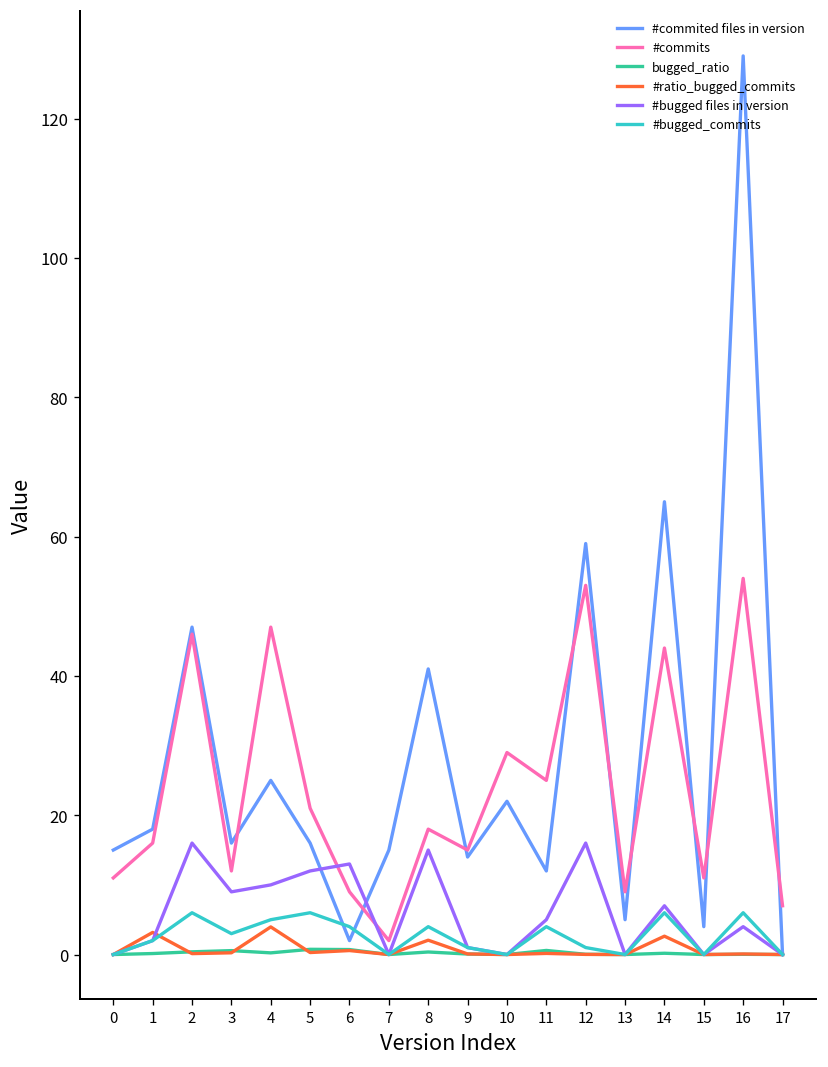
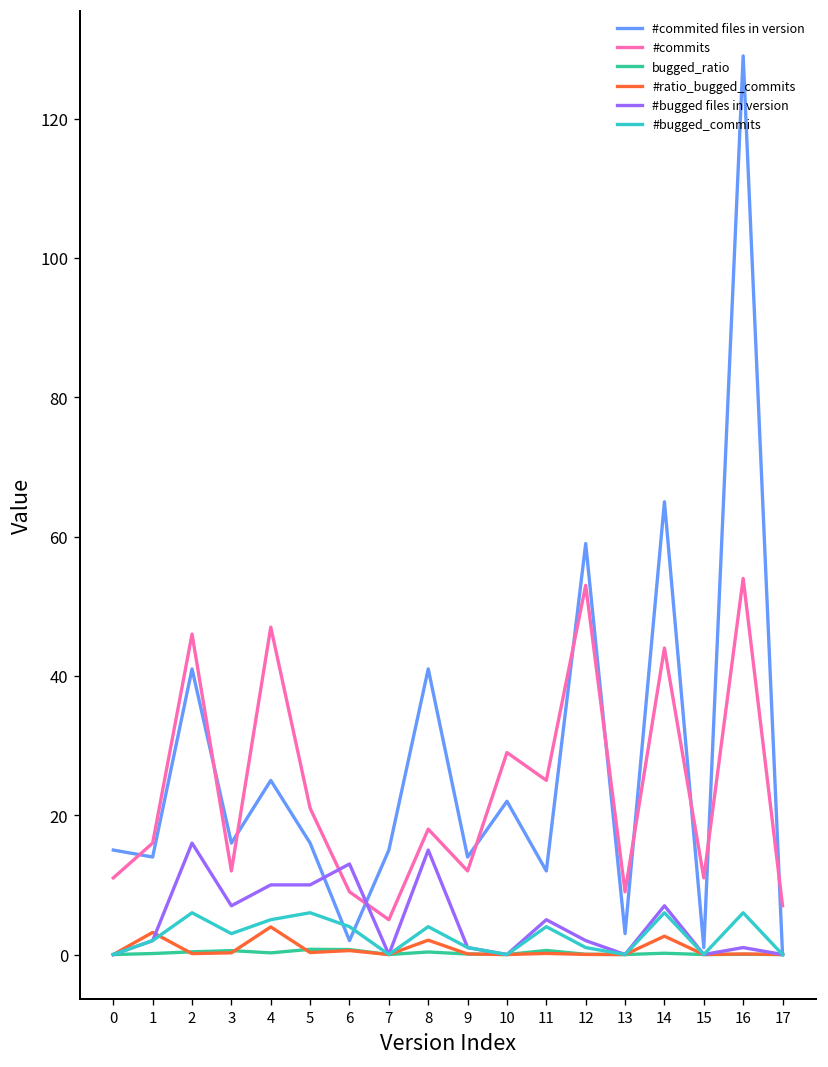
#commited files in version, 1: 18 -> 14
#commited files in version, 2: 47 -> 41
#bugged files in version, 3: 9 -> 7
#bugged files in version, 5: 12 -> 10
#commits, 7: 2 -> 5
#commits, 9: 15 -> 12
#bugged files in version, 12: 16 -> 2
#commited files in version, 13: 5 -> 3
#commited files in version, 15: 4 -> 1
#bugged files in version, 16: 4 -> 1
